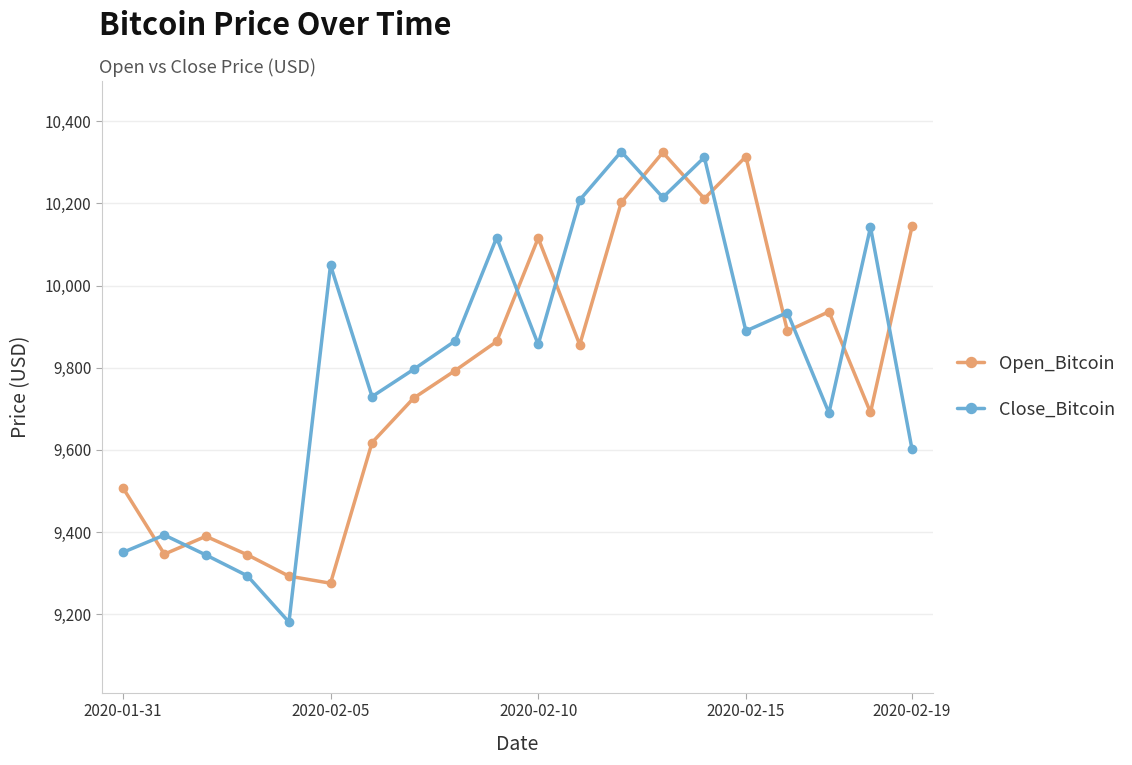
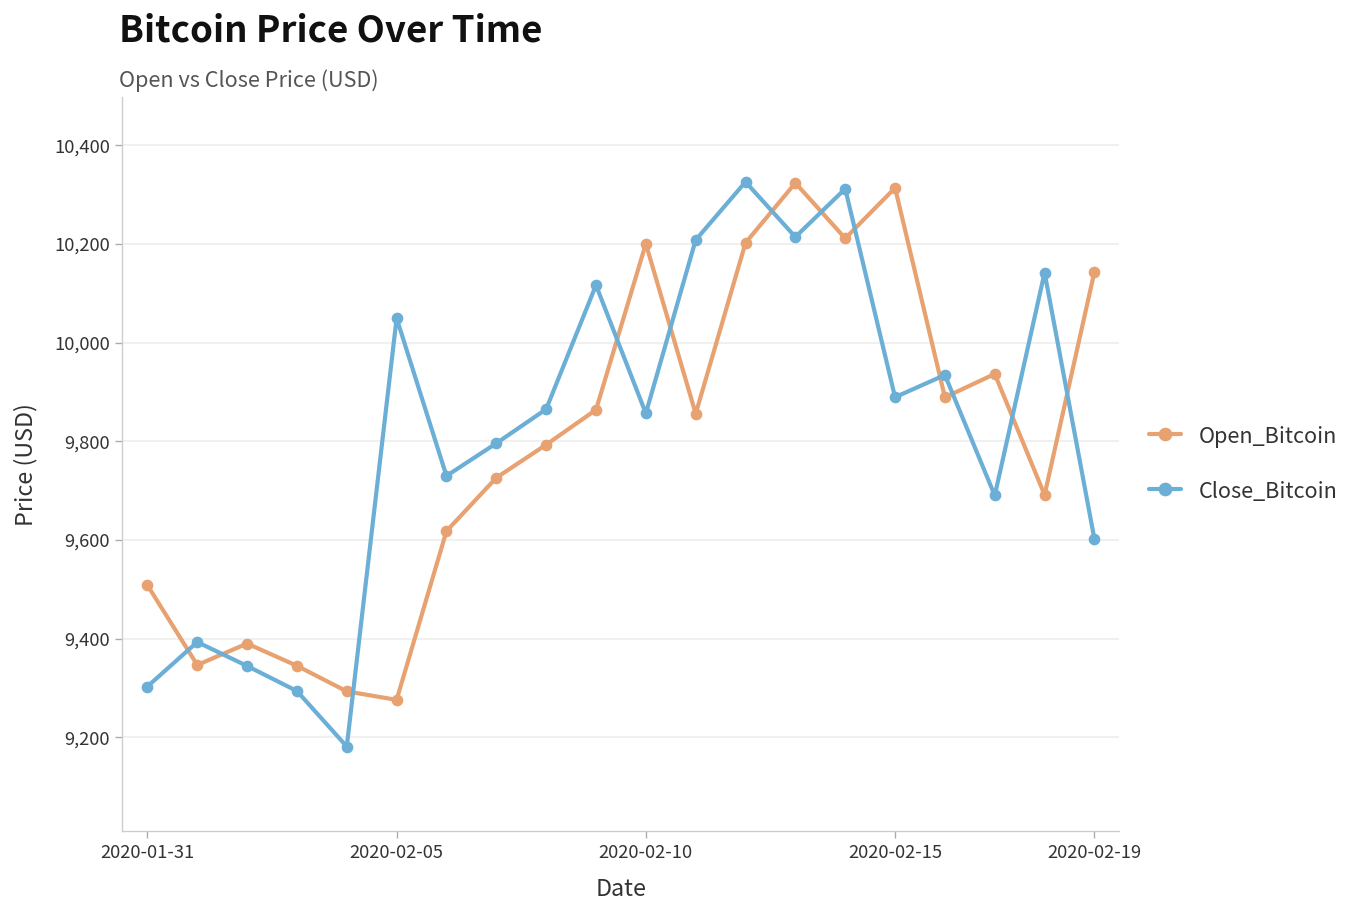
Close_Bitcoin, 2020-01-31: 9,350 -> 9,300
Open_Bitcoin, 2020-02-10: 10,120 -> 10,200
